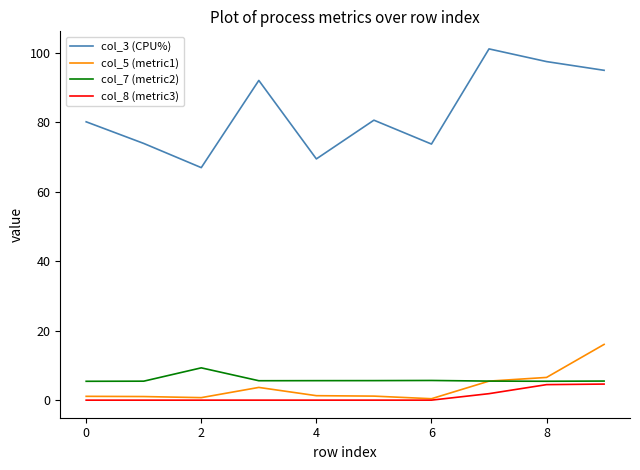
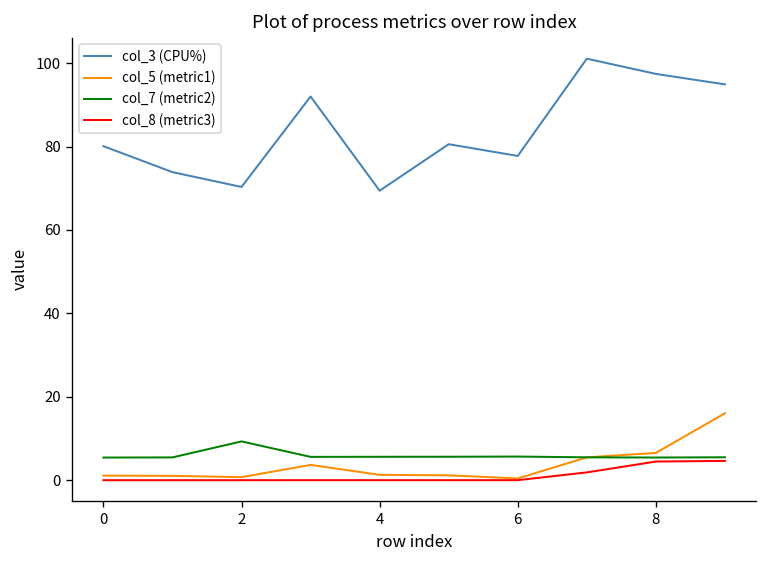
col_3 (CPU%), 2: 67 -> 70
col_3 (CPU%), 6: 74 -> 78
